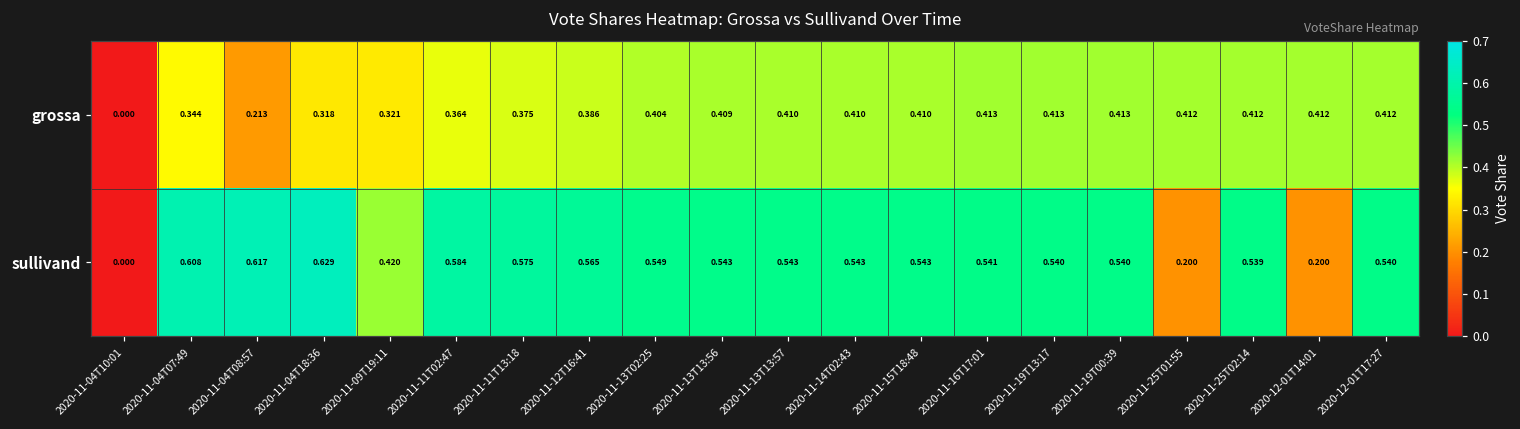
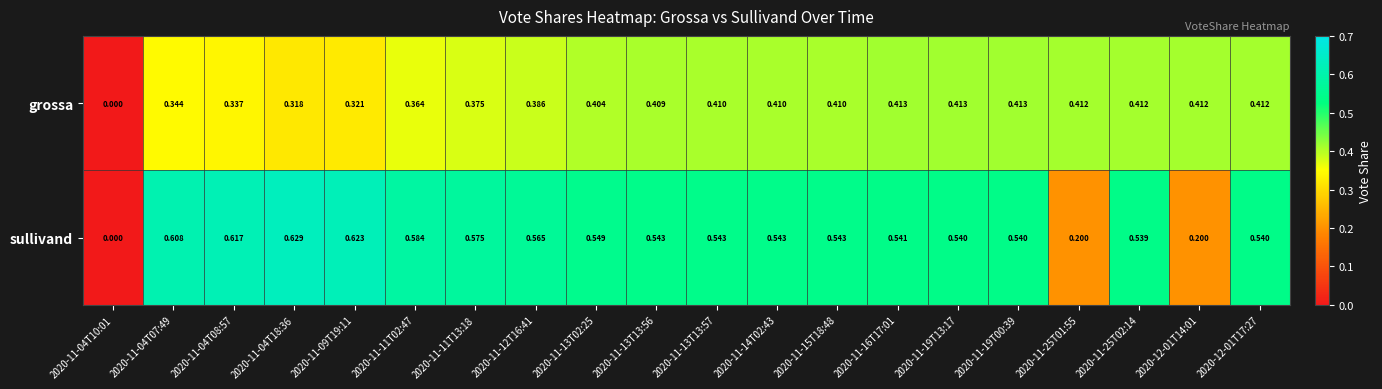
grossa, 2020-11-04T08:57: 0.213 -> 0.337
sullivand, 2020-11-09T19:11: 0.420 -> 0.623
